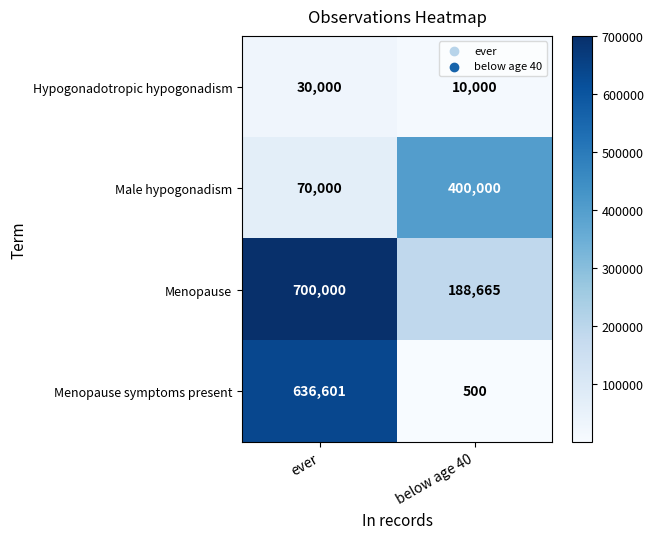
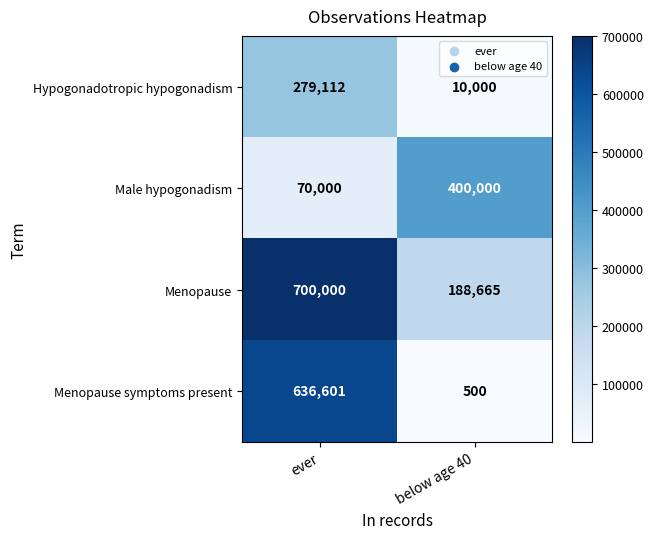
Hypogonadotropic hypogonadism, ever: 30,000 -> 279,112
